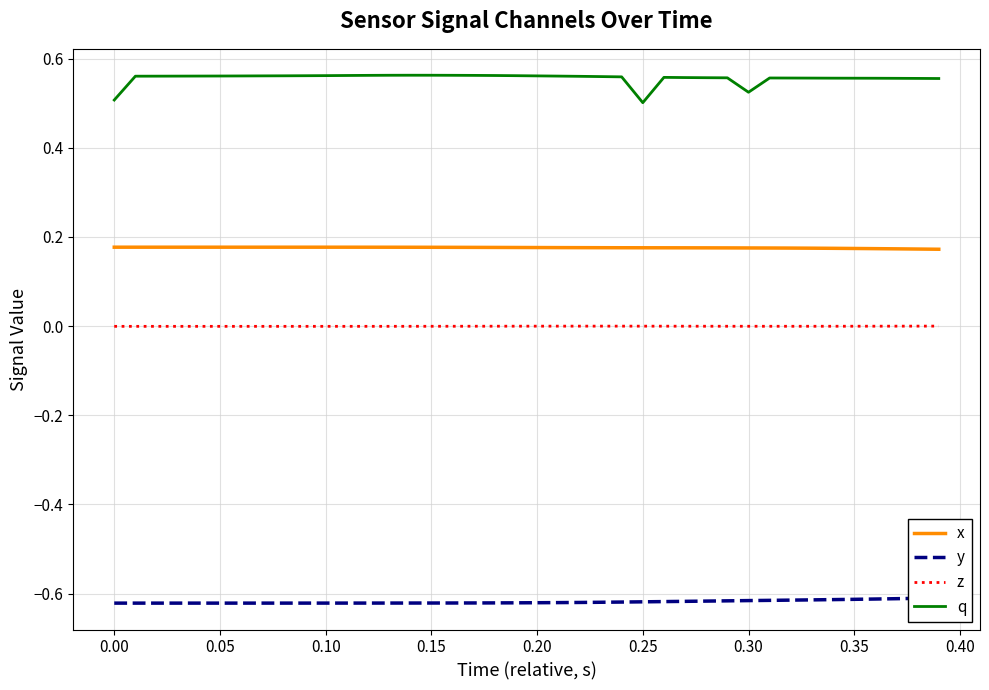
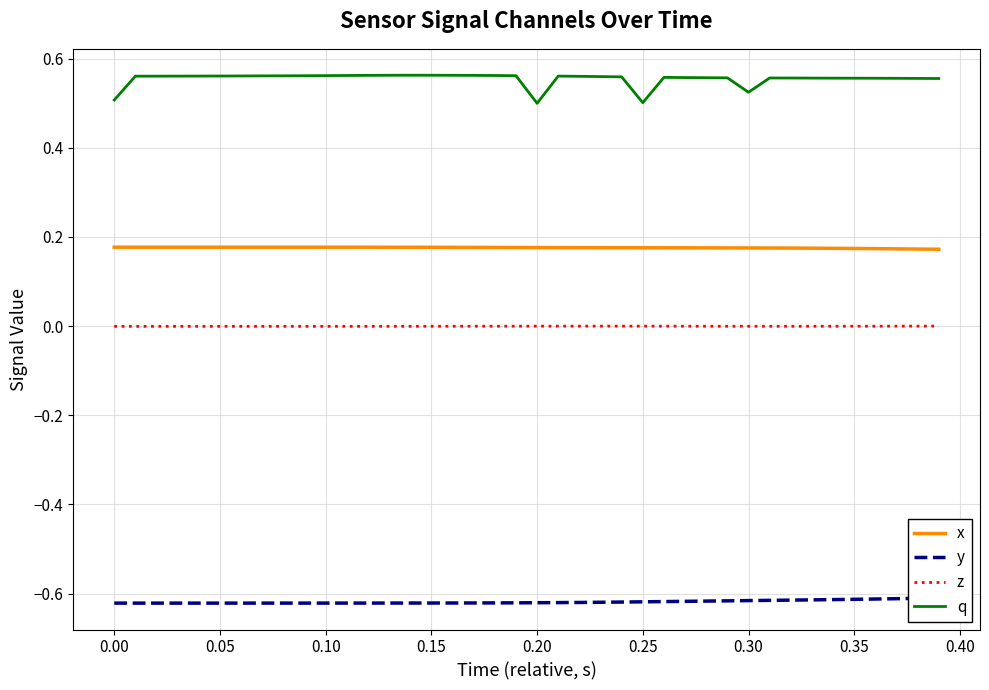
q, 0.20: 0.56 -> 0.50
